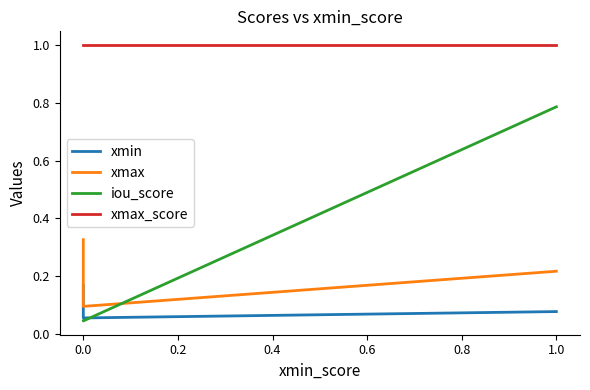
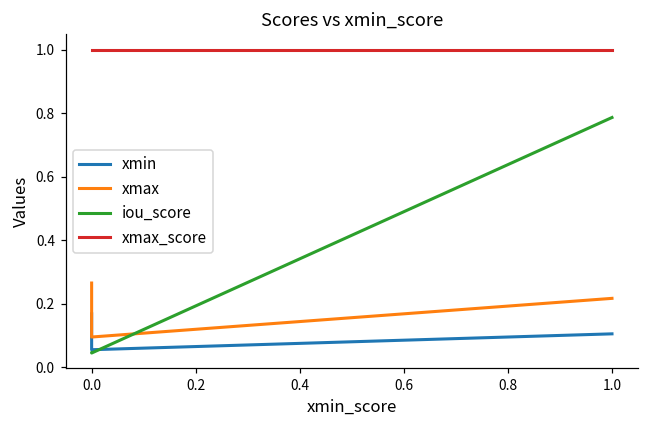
xmax, 0.0: 0.33 -> 0.27
xmin, 1.0: 0.08 -> 0.11
